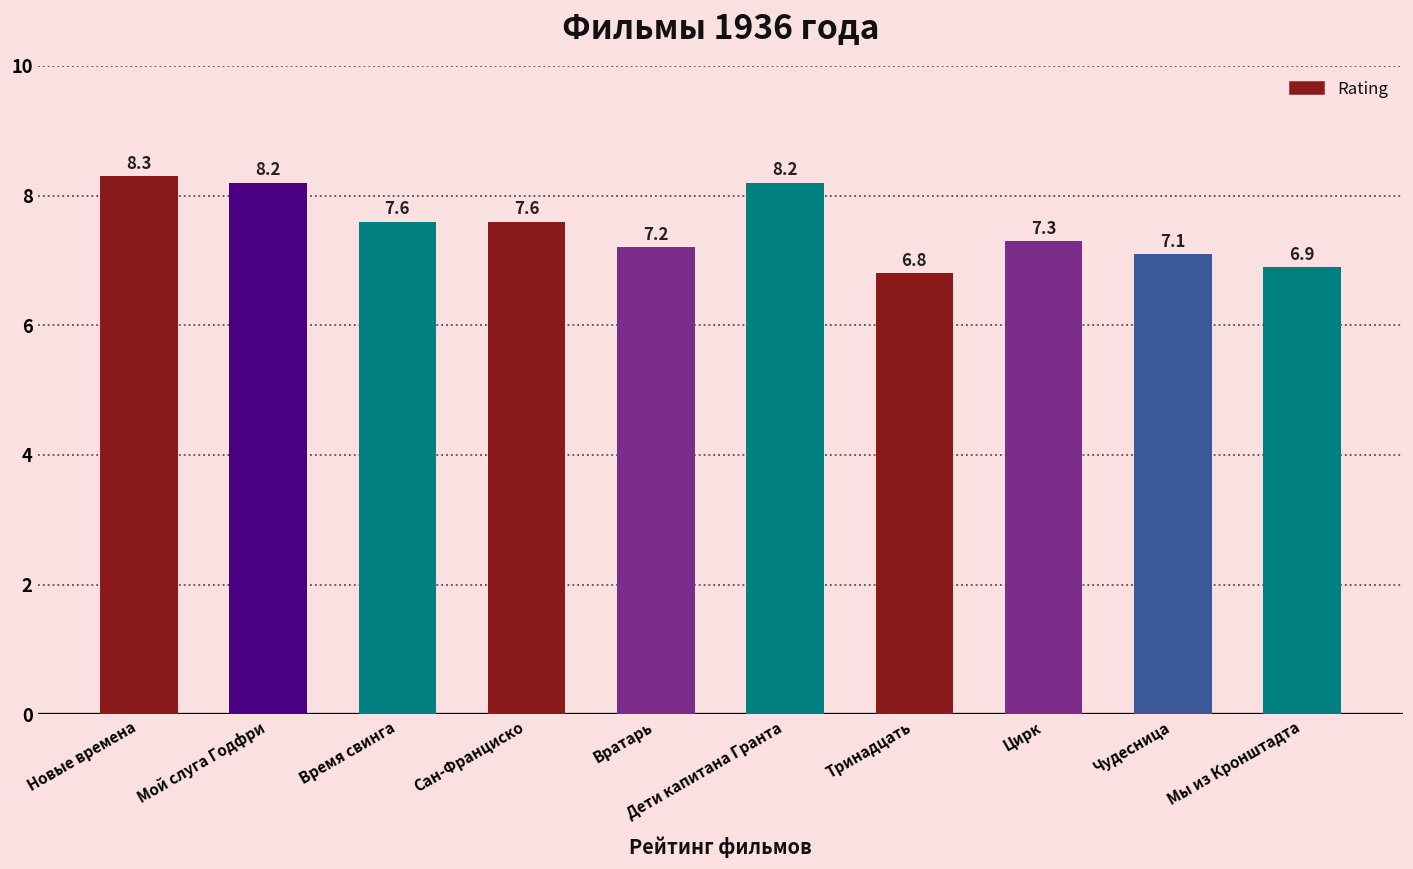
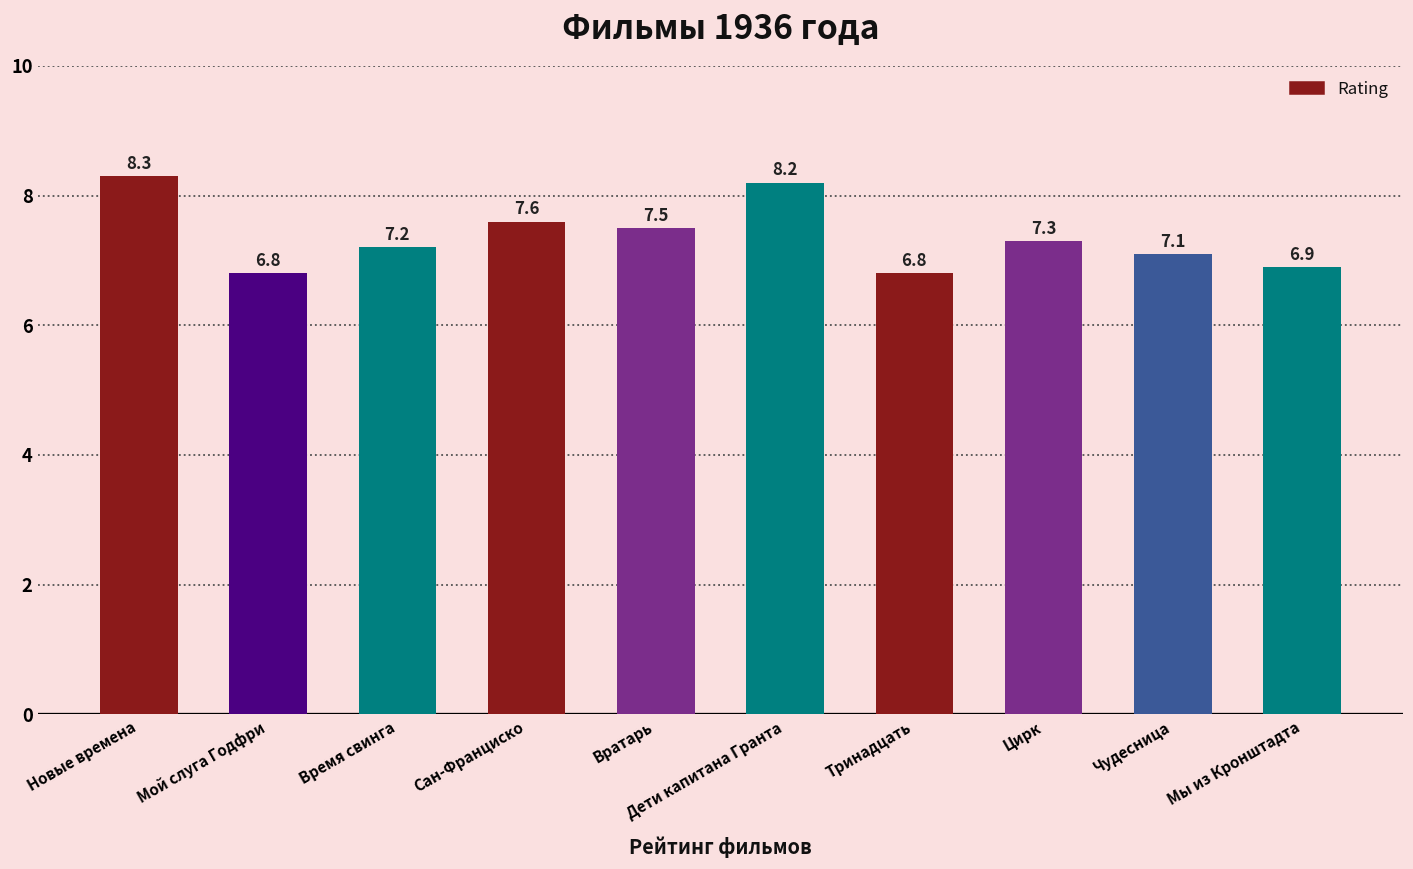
Мой слуга Годфри: 8.2 -> 6.8
Время свинга: 7.6 -> 7.2
Вратарь: 7.2 -> 7.5
